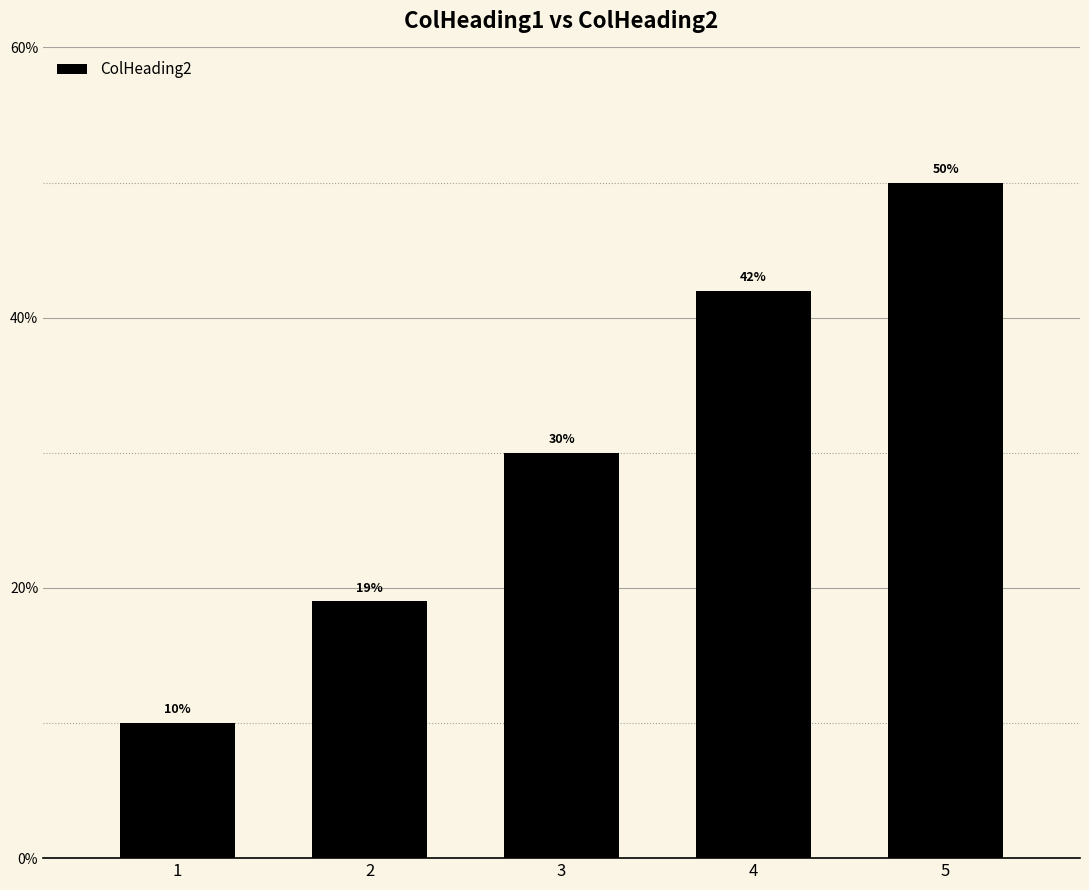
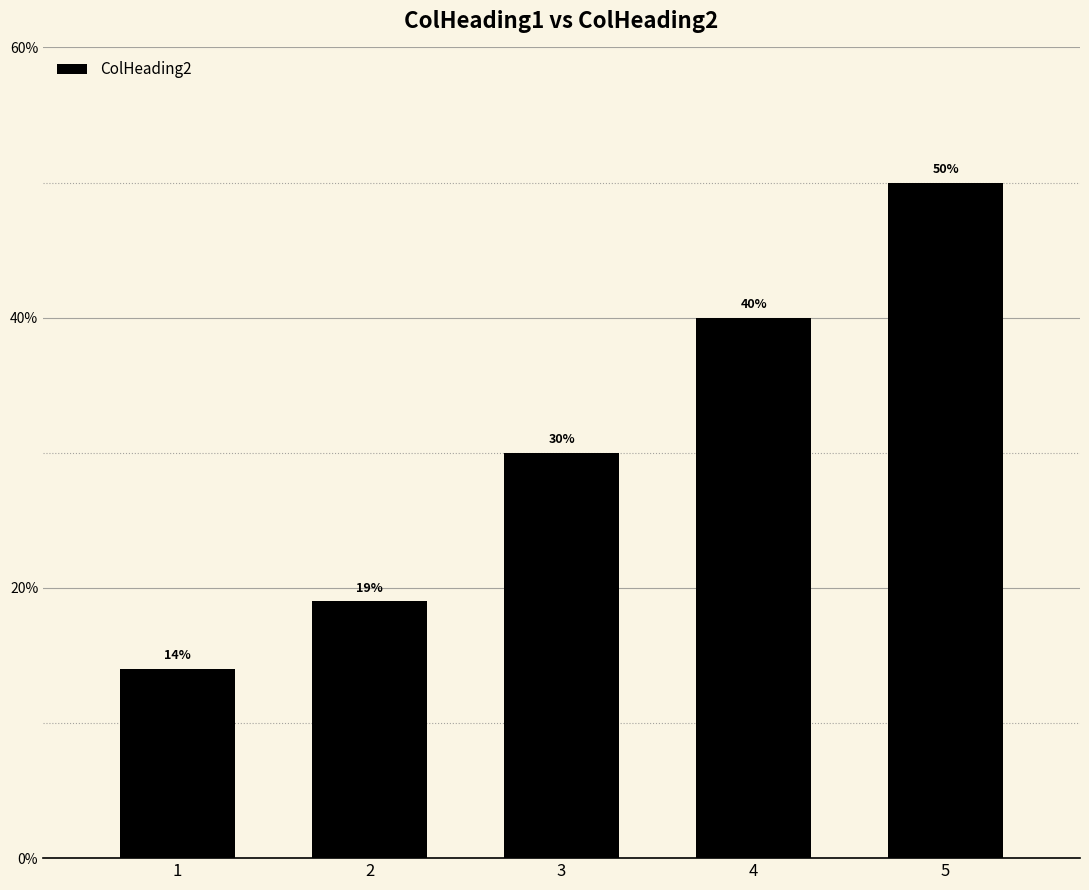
1: 10% -> 14%
4: 42% -> 40%
